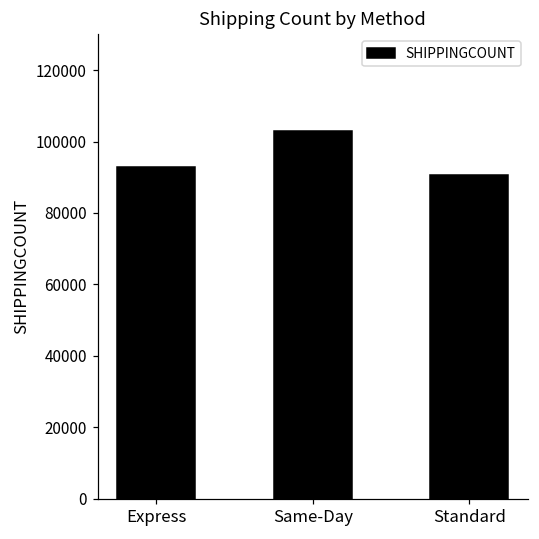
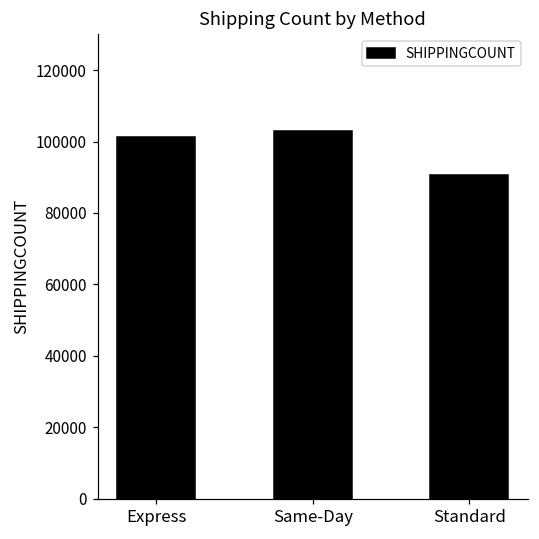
Express: 93000 -> 101000
